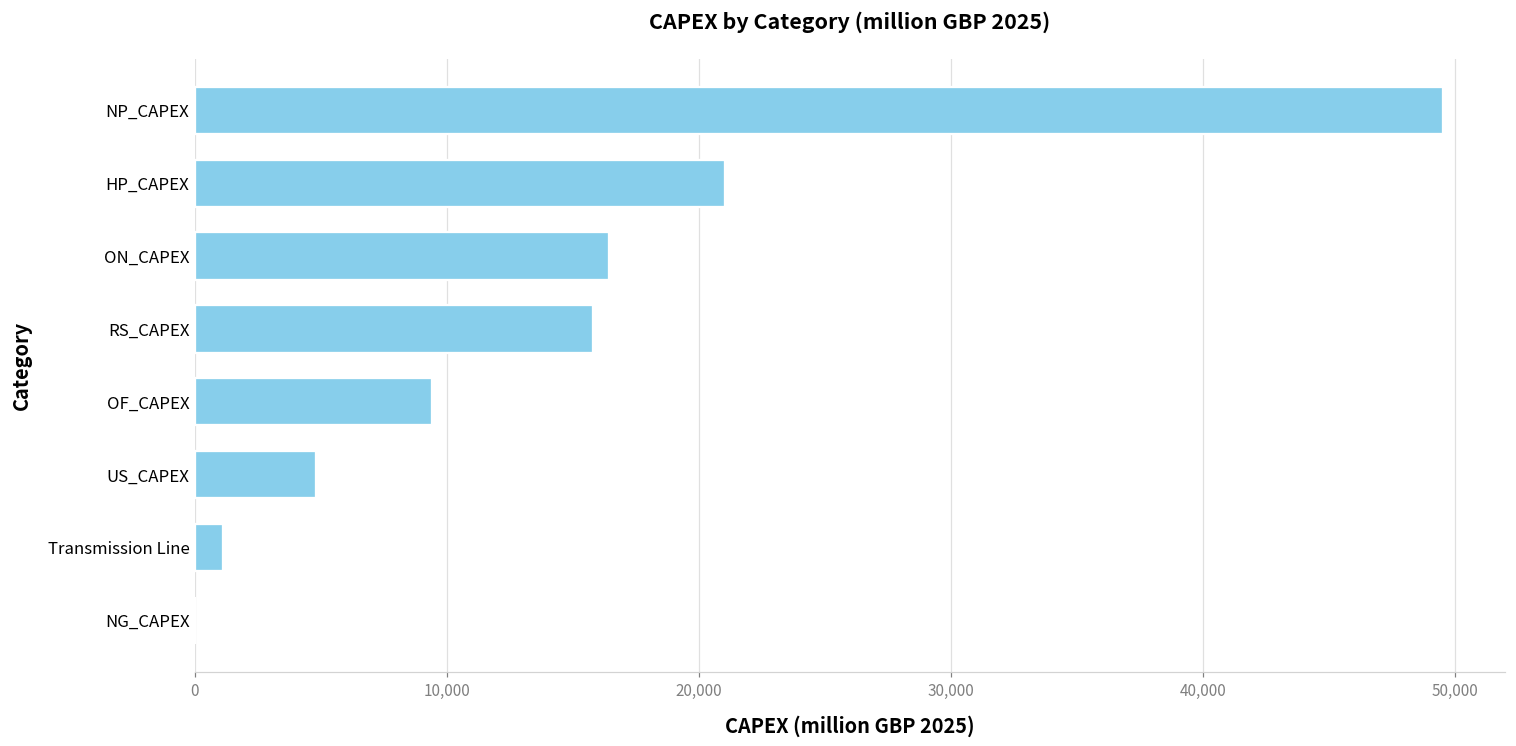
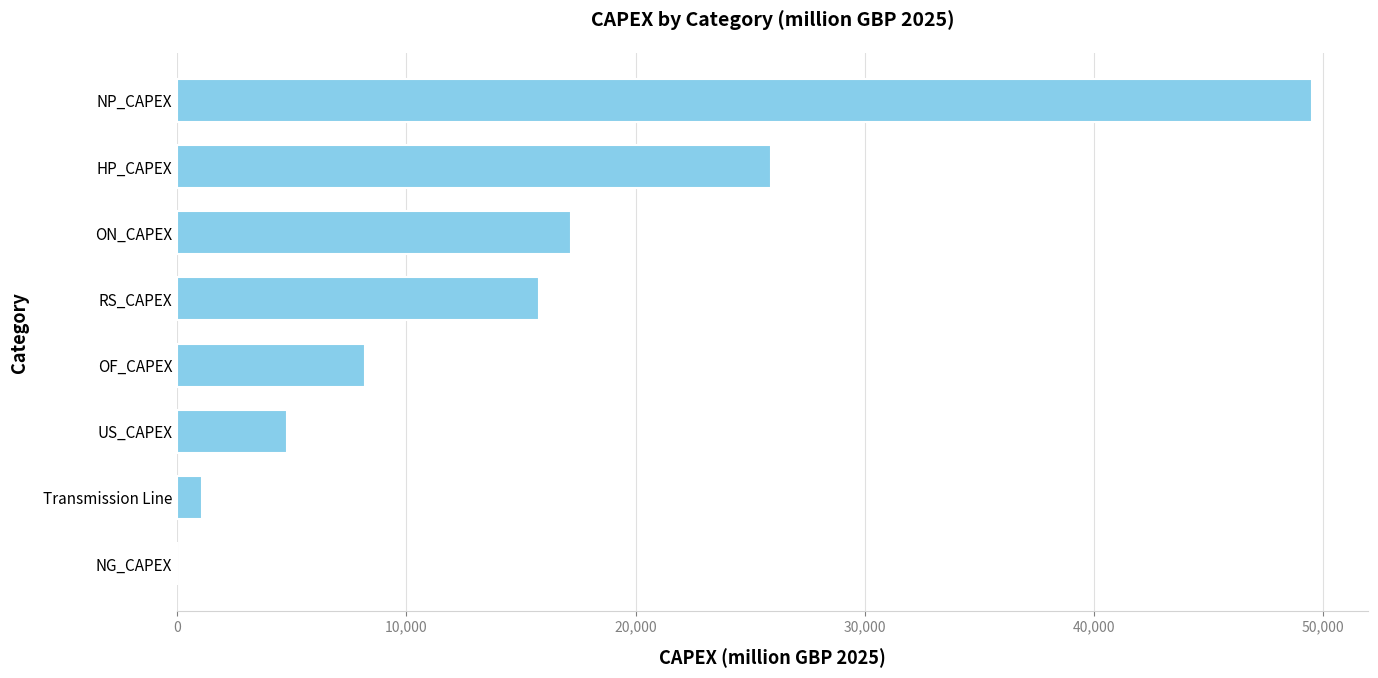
HP_CAPEX: 21,000 -> 25,900
ON_CAPEX: 16,400 -> 17,200
OF_CAPEX: 9,400 -> 8,200
